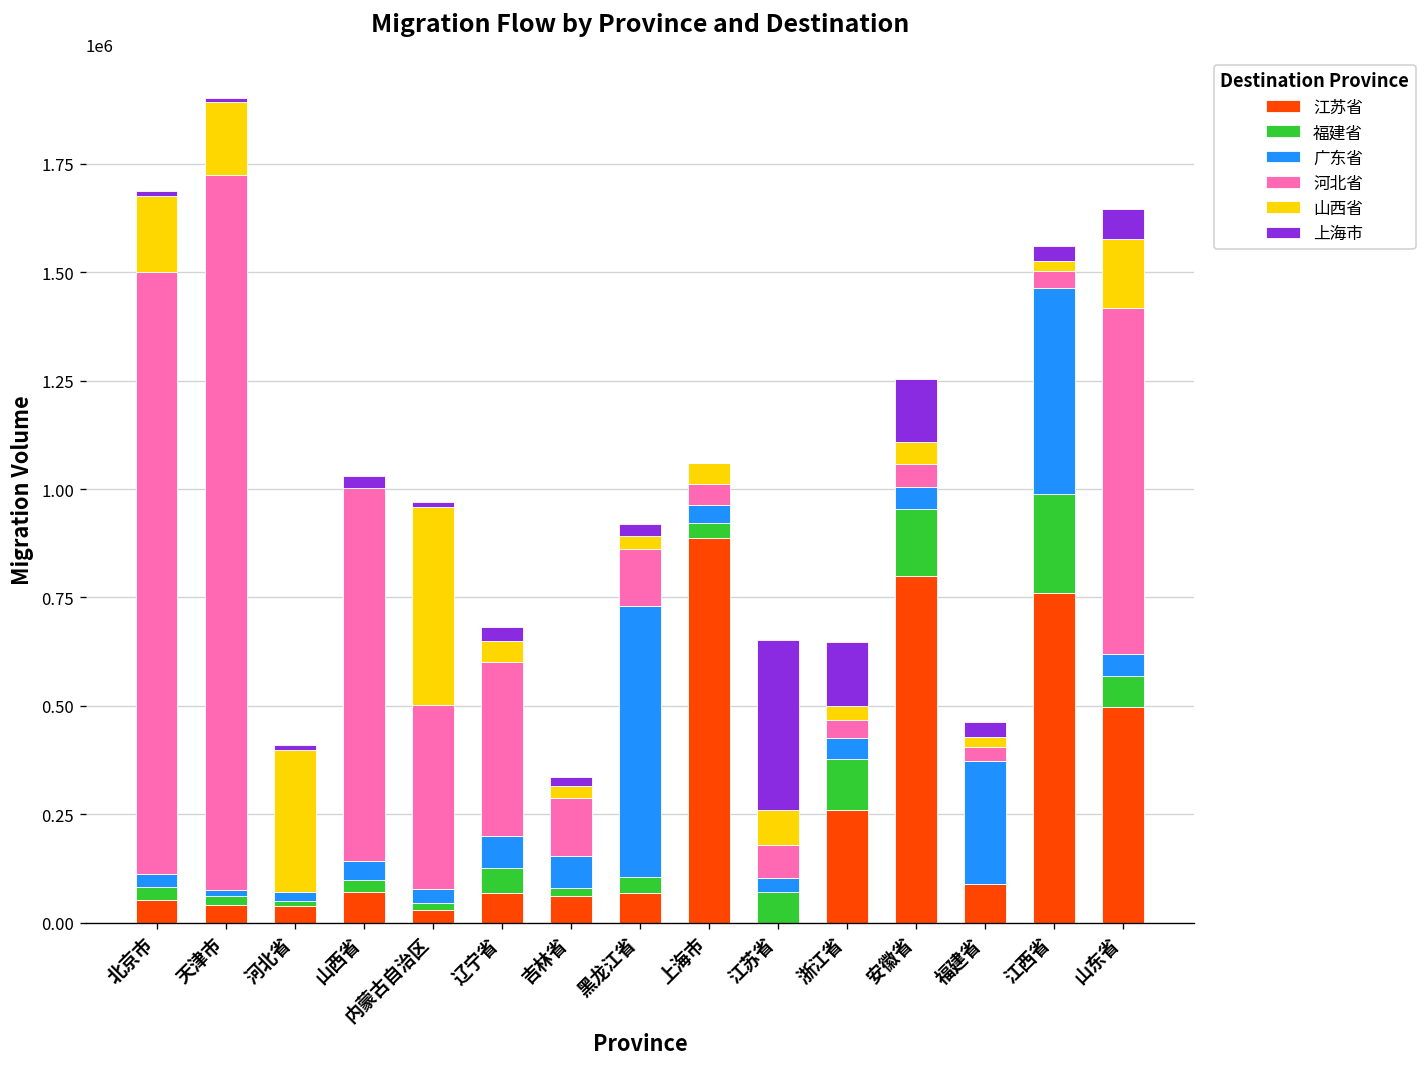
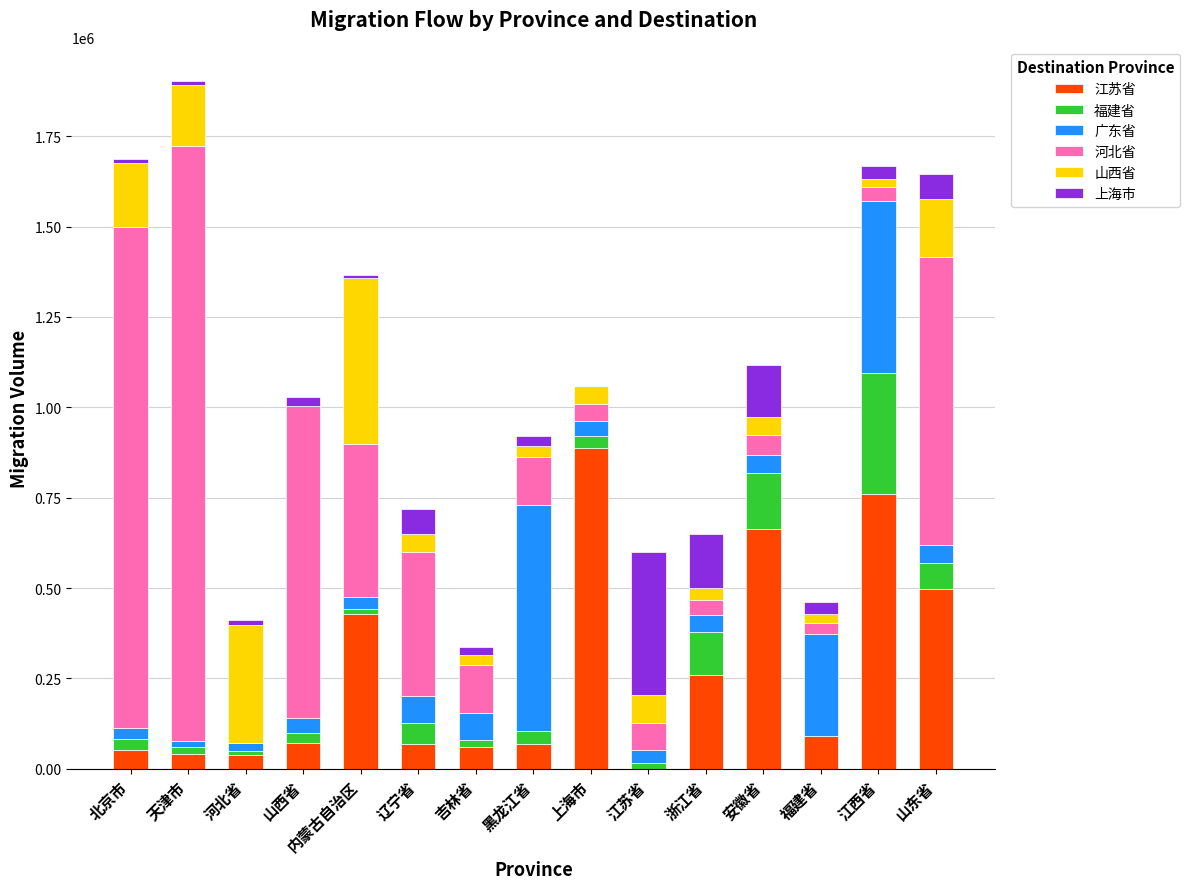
江苏省, 内蒙古自治区: 30000 -> 430000
上海市, 辽宁省: 30000 -> 70000
福建省, 江苏省: 70000 -> 20000
江苏省, 安徽省: 800000 -> 660000
福建省, 江西省: 230000 -> 330000
